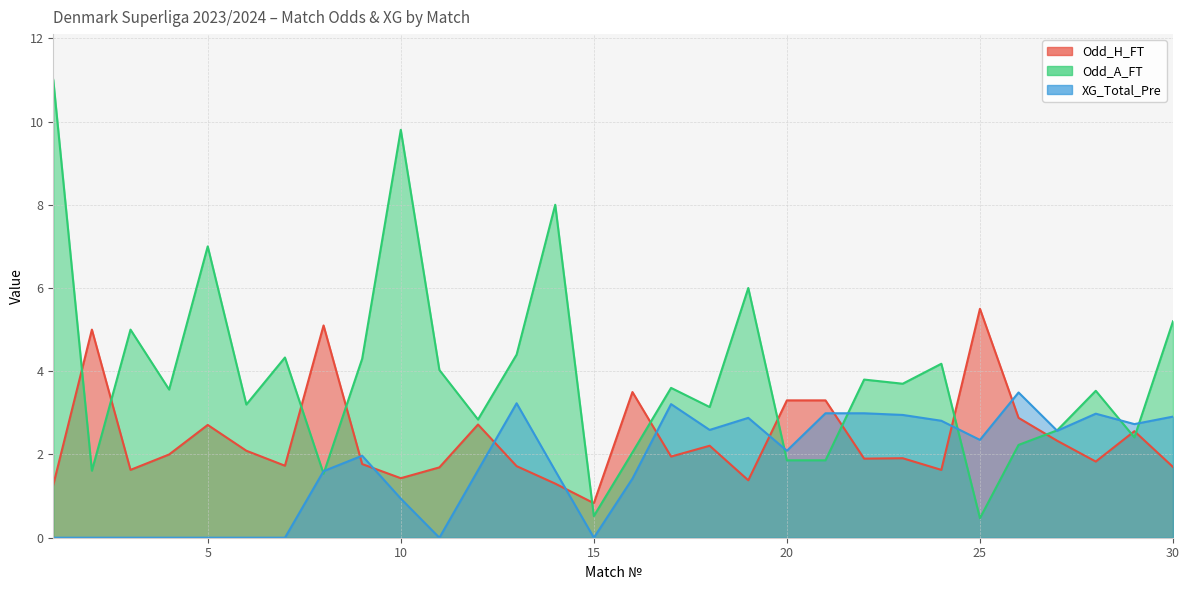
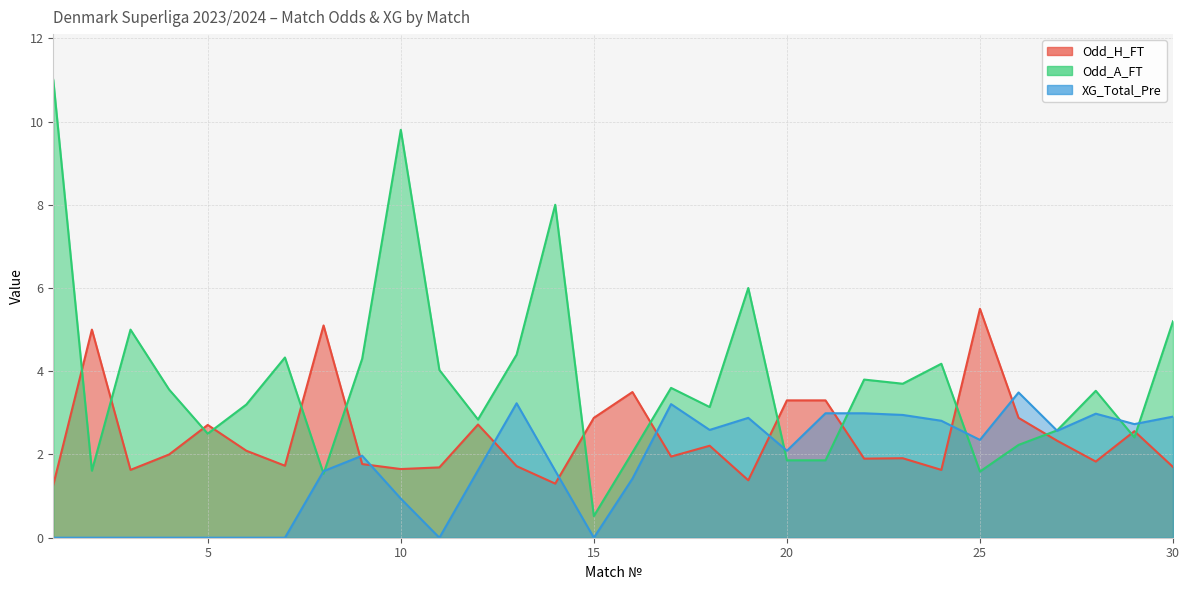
Odd_A_FT, 5: 7.0 -> 2.5
Odd_H_FT, 10: 1.4 -> 1.7
Odd_H_FT, 15: 0.8 -> 2.9
Odd_A_FT, 25: 0.5 -> 1.6
